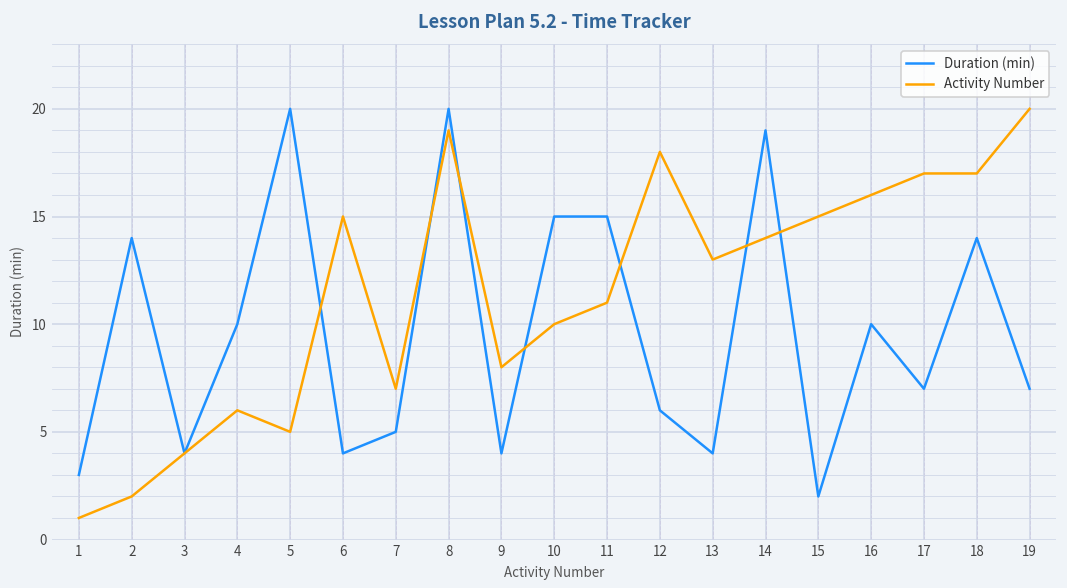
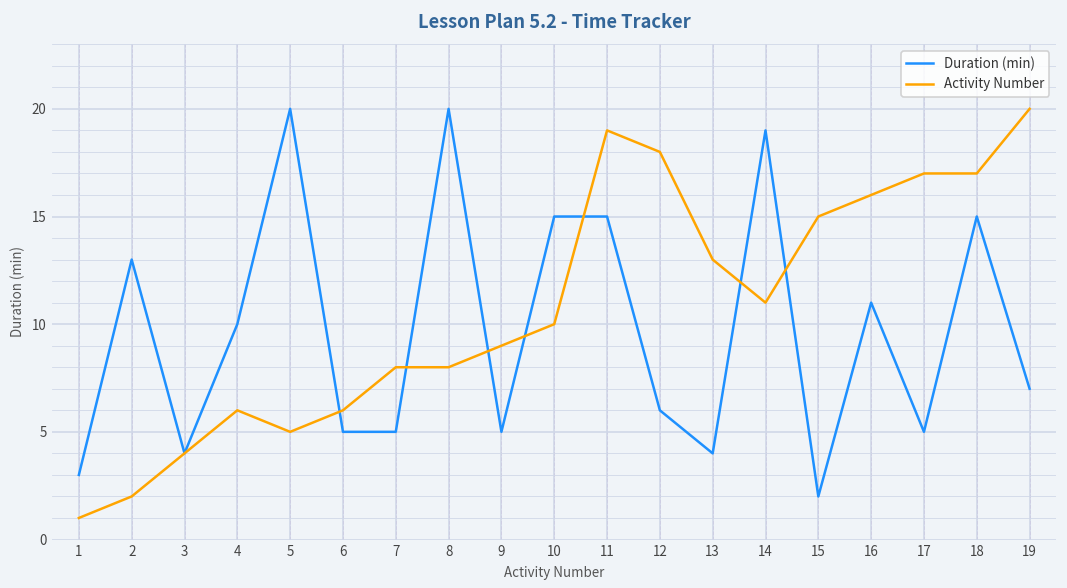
Duration (min), 2: 14 -> 13
Duration (min), 6: 4 -> 5
Activity Number, 6: 15 -> 6
Activity Number, 7: 7 -> 8
Activity Number, 8: 19 -> 8
Duration (min), 9: 4 -> 5
Activity Number, 9: 8 -> 9
Activity Number, 11: 11 -> 19
Activity Number, 14: 14 -> 11
Duration (min), 16: 10 -> 11
Duration (min), 17: 7 -> 5
Duration (min), 18: 14 -> 15
